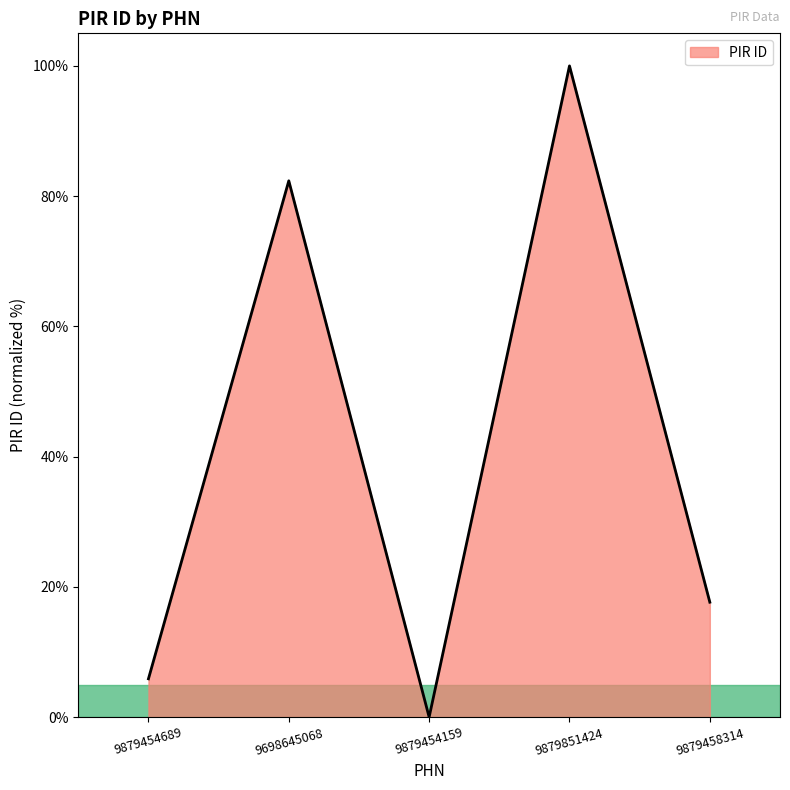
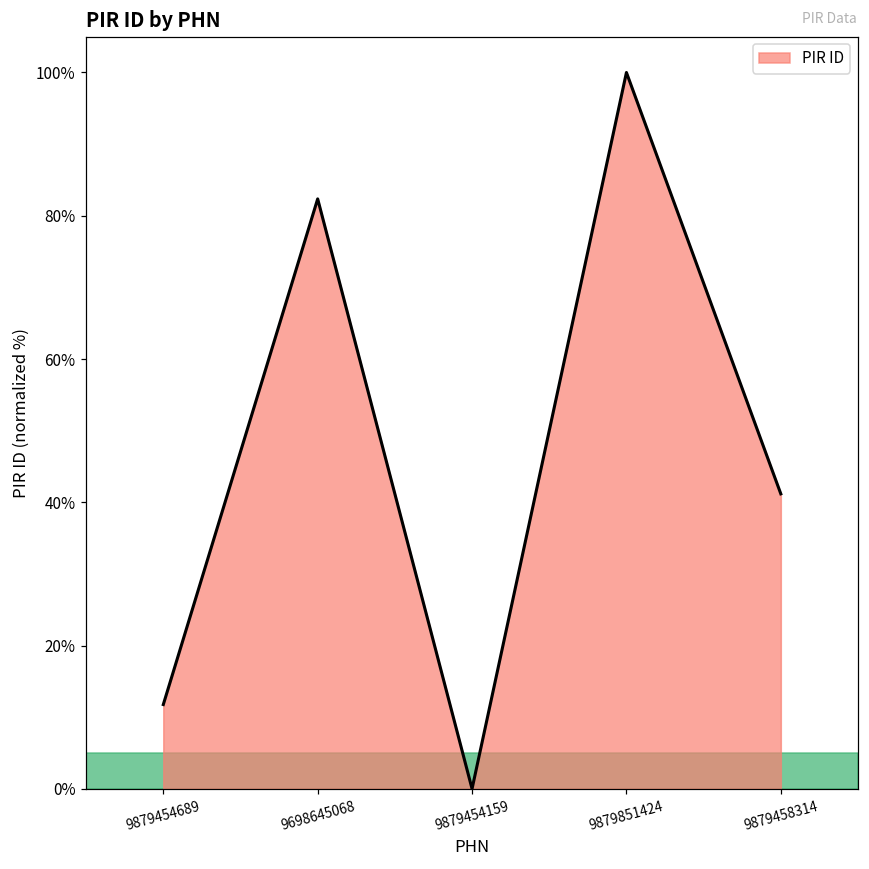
9879454689: 6% -> 12%
9879458314: 18% -> 41%
